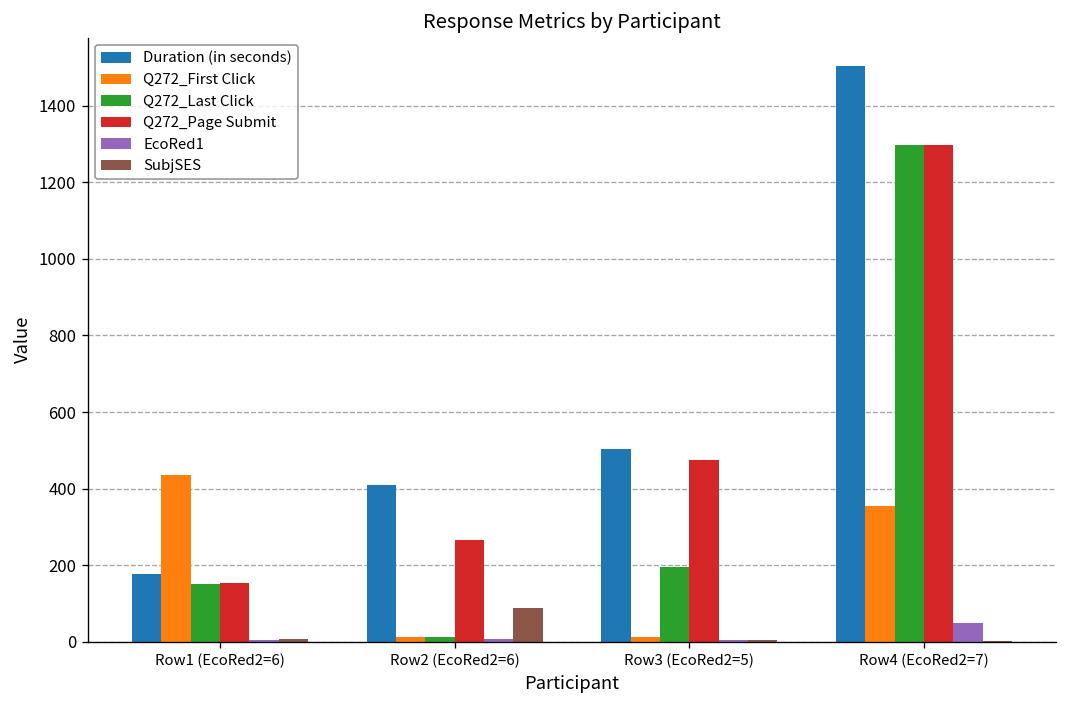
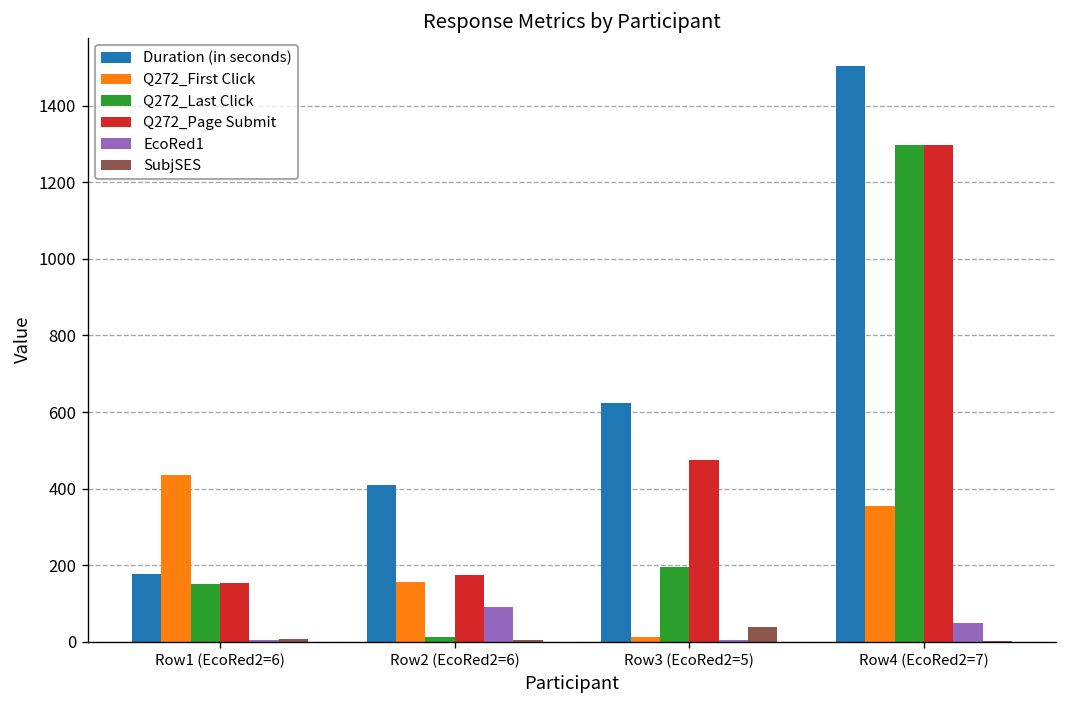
Q272_First Click, Row2 (EcoRed2=6): 10 -> 160
Q272_Page Submit, Row2 (EcoRed2=6): 270 -> 170
EcoRed1, Row2 (EcoRed2=6): 10 -> 90
SubjSES, Row2 (EcoRed2=6): 90 -> 0
Duration (in seconds), Row3 (EcoRed2=5): 500 -> 620
SubjSES, Row3 (EcoRed2=5): 10 -> 40
